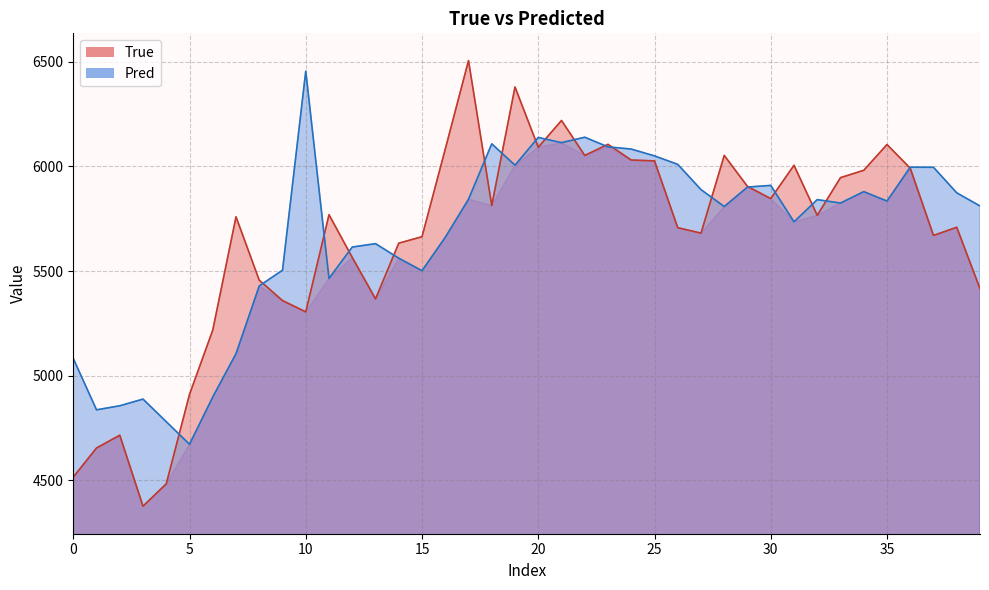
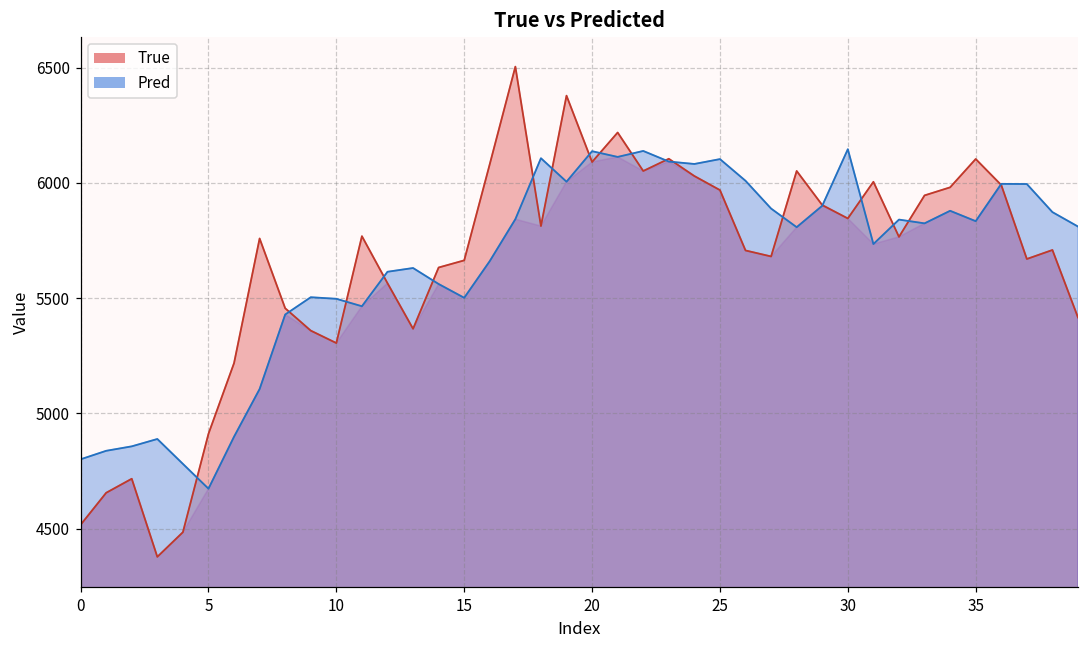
Pred, 0: 5080 -> 4800
Pred, 10: 6450 -> 5500
True, 25: 6030 -> 5970
Pred, 25: 6050 -> 6100
Pred, 30: 5910 -> 6150
